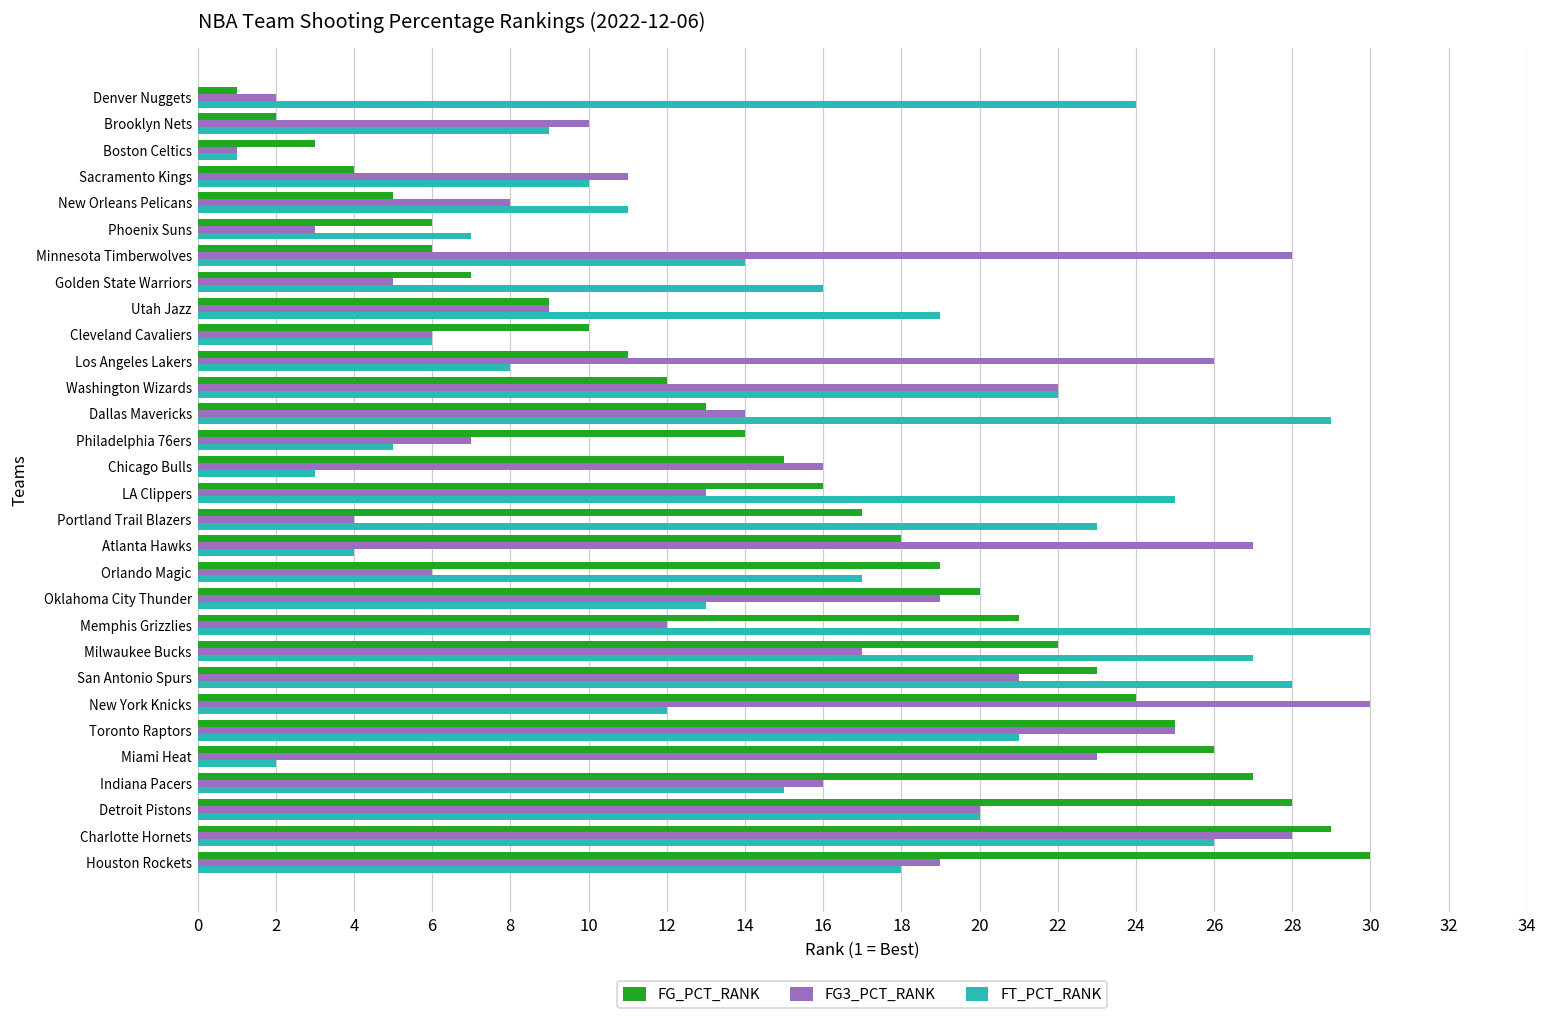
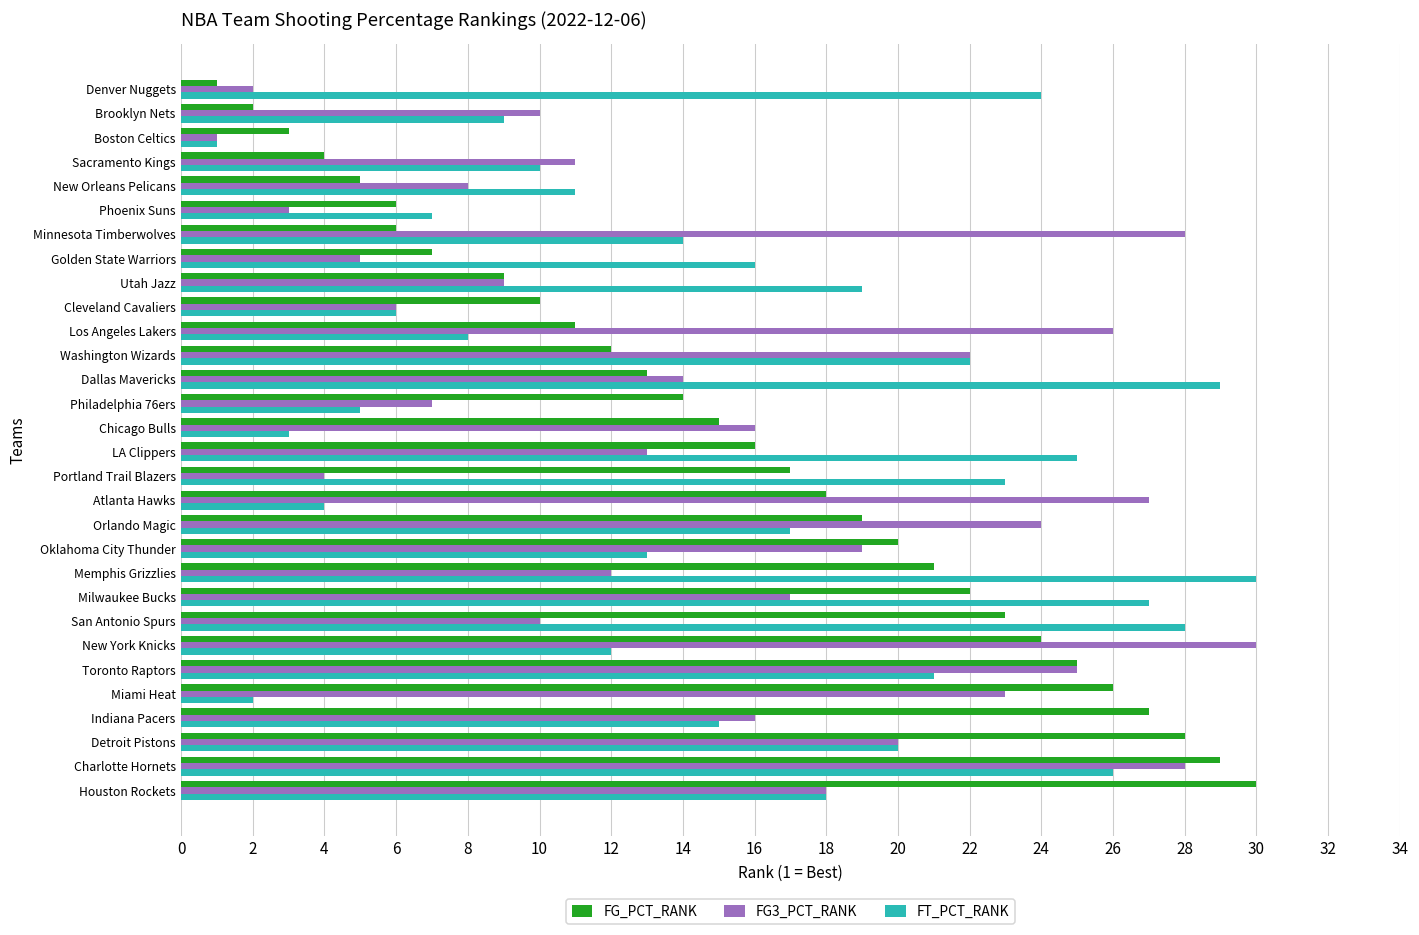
FG3_PCT_RANK, Orlando Magic: 6 -> 24
FG3_PCT_RANK, San Antonio Spurs: 21 -> 10
FG3_PCT_RANK, Houston Rockets: 19 -> 18
